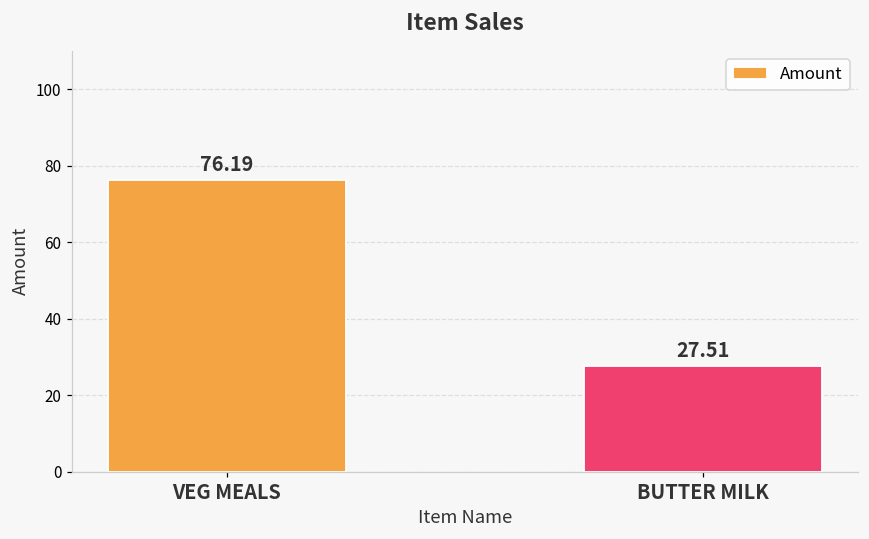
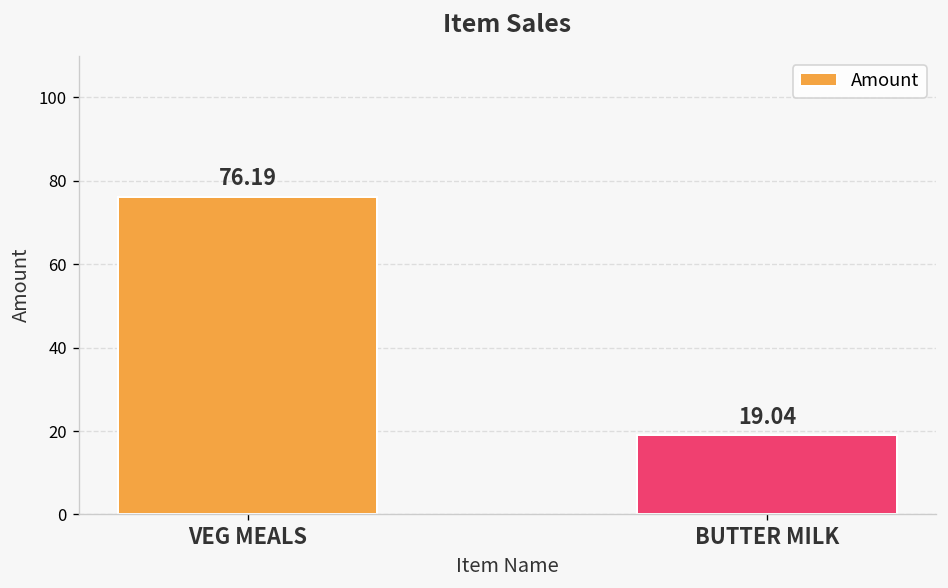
BUTTER MILK: 27.51 -> 19.04
